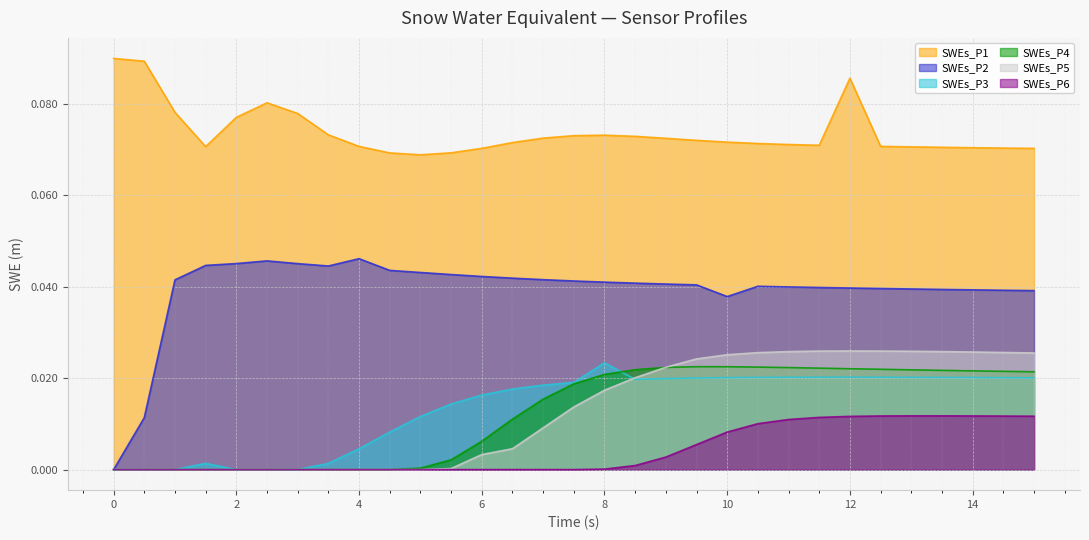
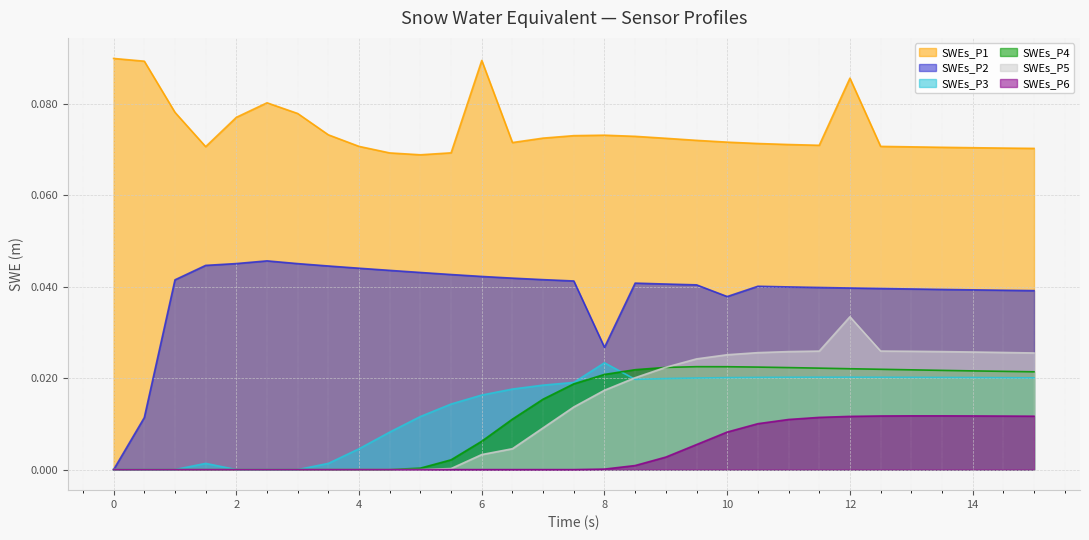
SWEs_P2, 4: 0.046 -> 0.044
SWEs_P1, 6: 0.070 -> 0.090
SWEs_P2, 8: 0.041 -> 0.027
SWEs_P5, 12: 0.026 -> 0.033
